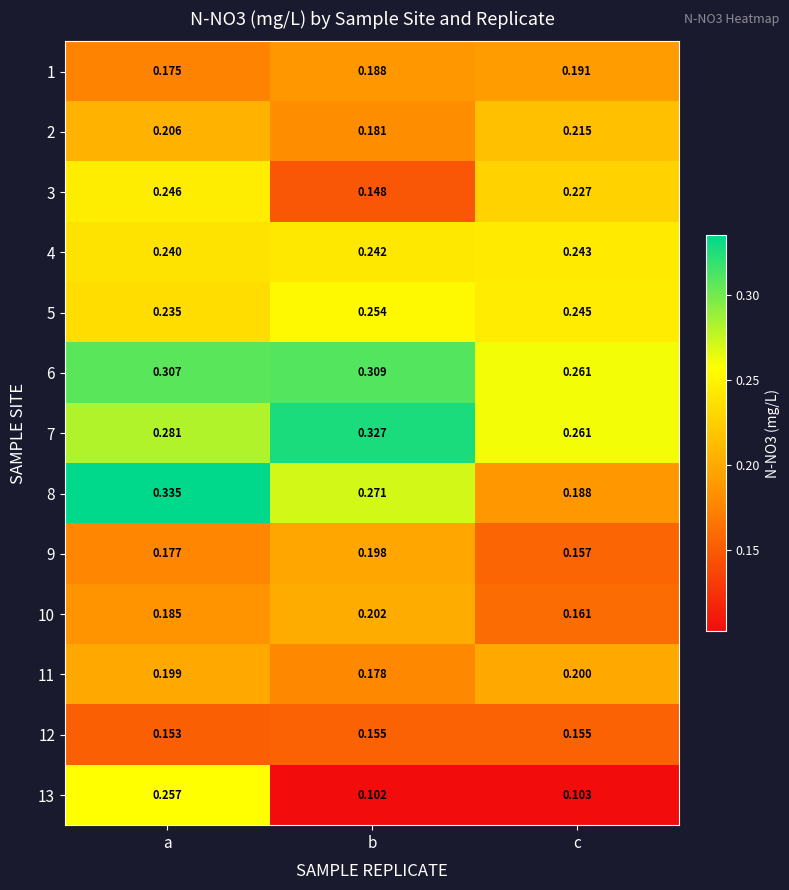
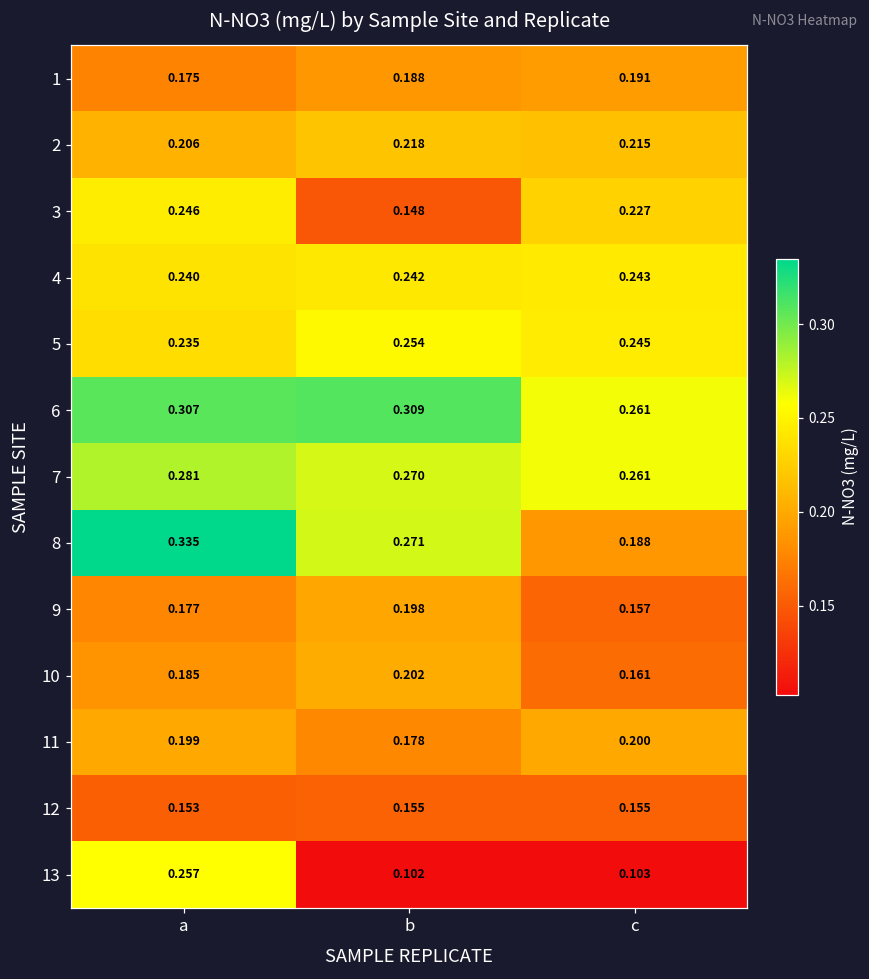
2, b: 0.181 -> 0.218
7, b: 0.327 -> 0.270
